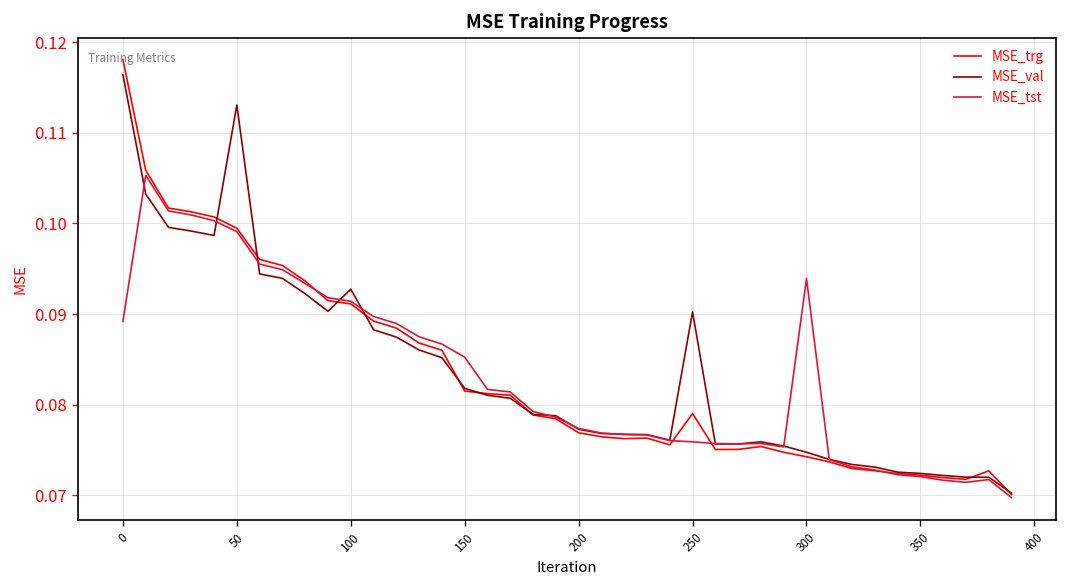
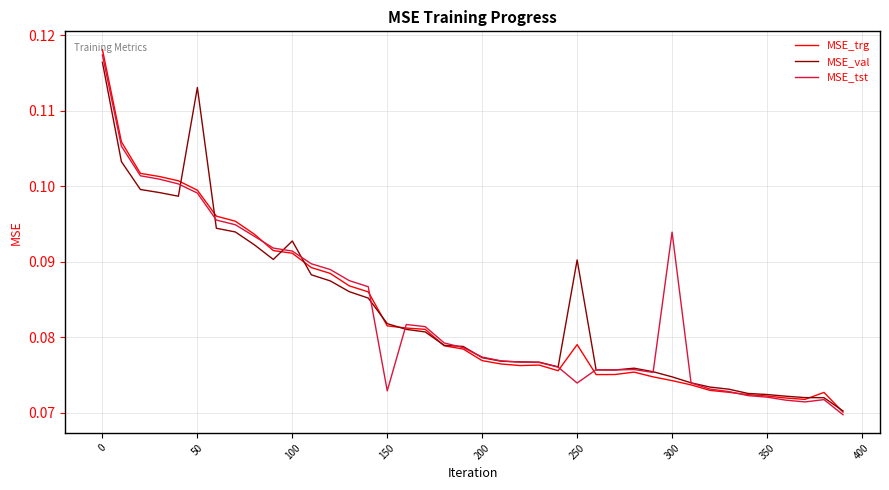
MSE_tst, 0: 0.089 -> 0.117
MSE_tst, 150: 0.085 -> 0.073
MSE_tst, 250: 0.076 -> 0.074
